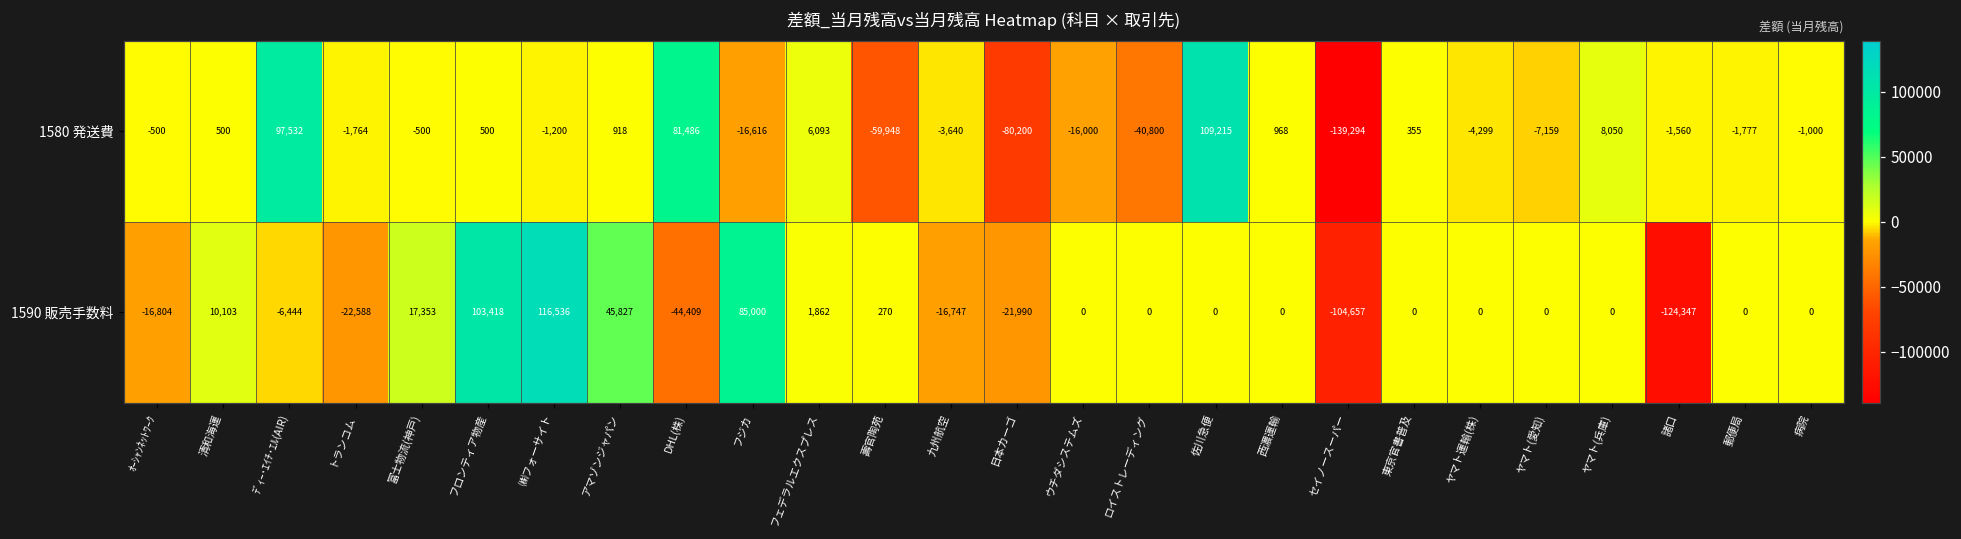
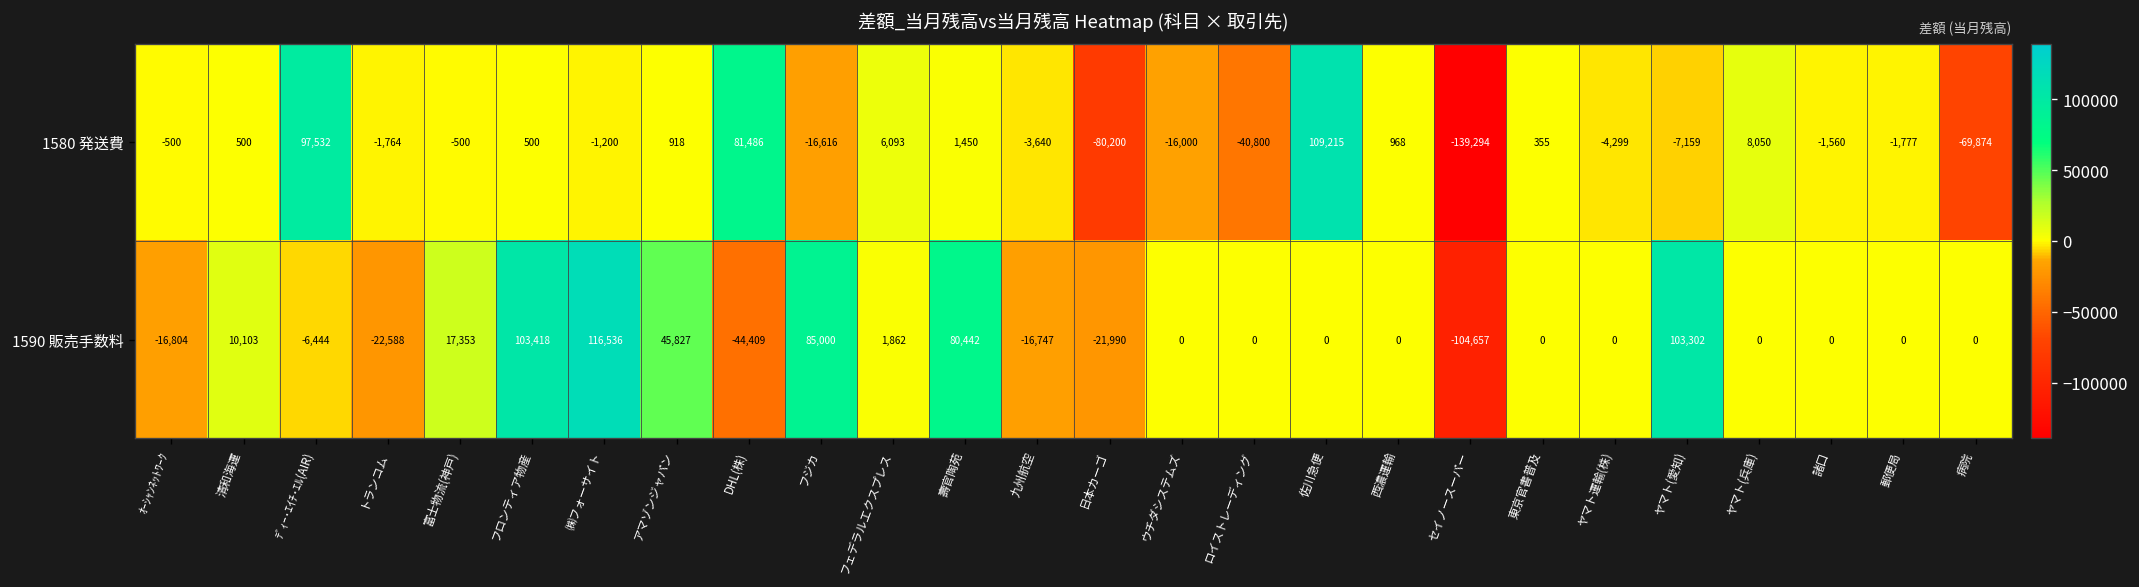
1580 発送費, 壽官陶苑: -59,948 -> 1,450
1580 発送費, 病院: -1,000 -> -69,874
1590 販売手数料, 壽官陶苑: 270 -> 80,442
1590 販売手数料, ヤマト(愛知): 0 -> 103,302
1590 販売手数料, 諸口: -124,347 -> 0
